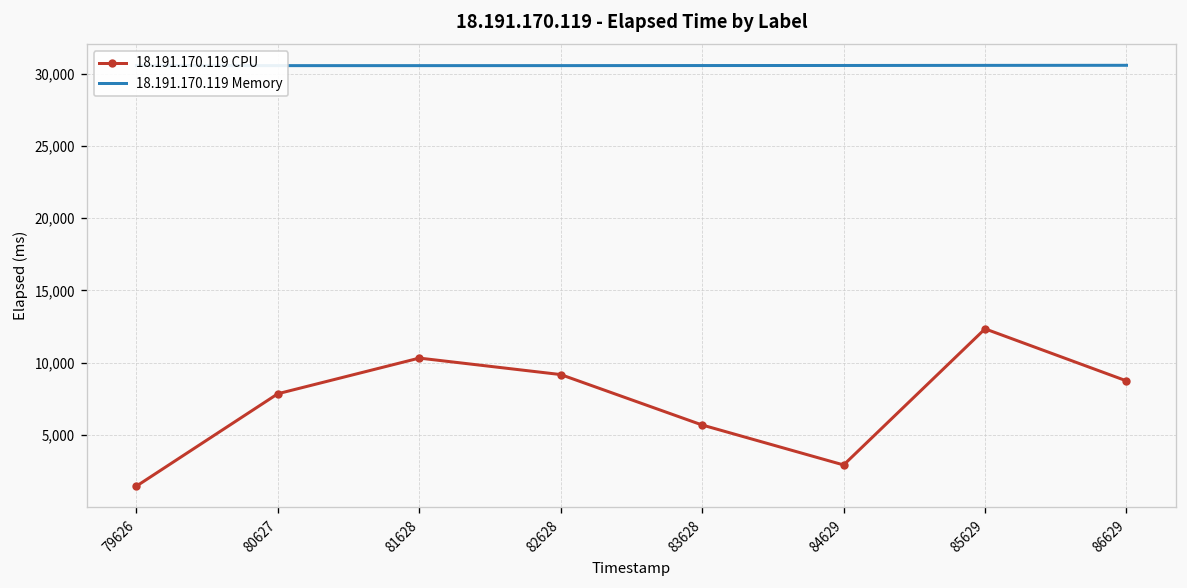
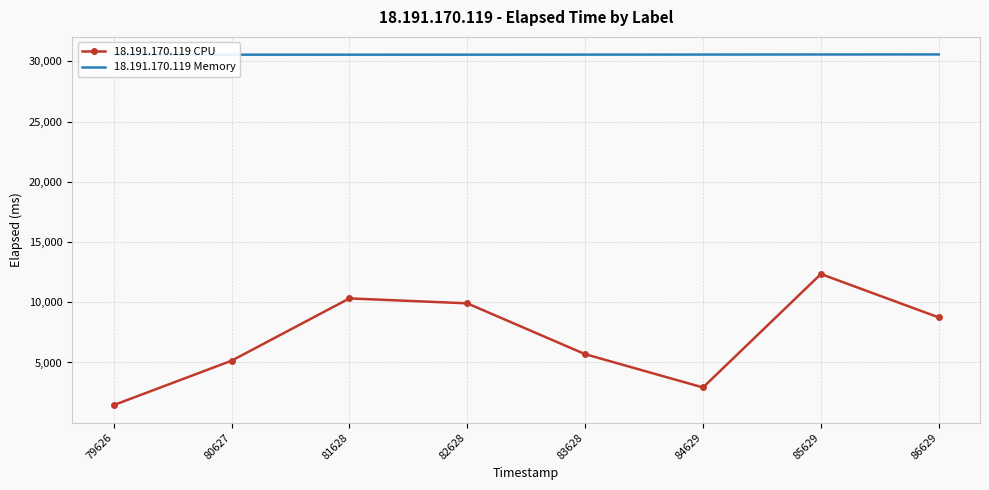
18.191.170.119 CPU, 80627: 7,900 -> 5,100
18.191.170.119 CPU, 82628: 9,200 -> 9,900
